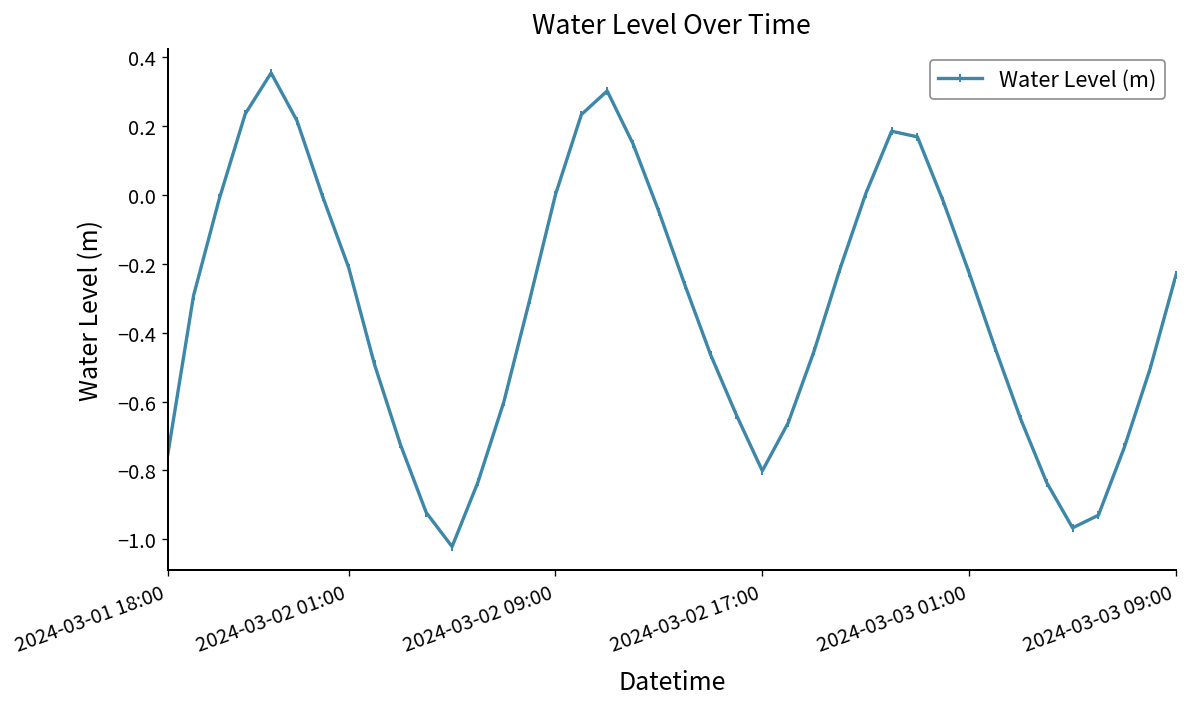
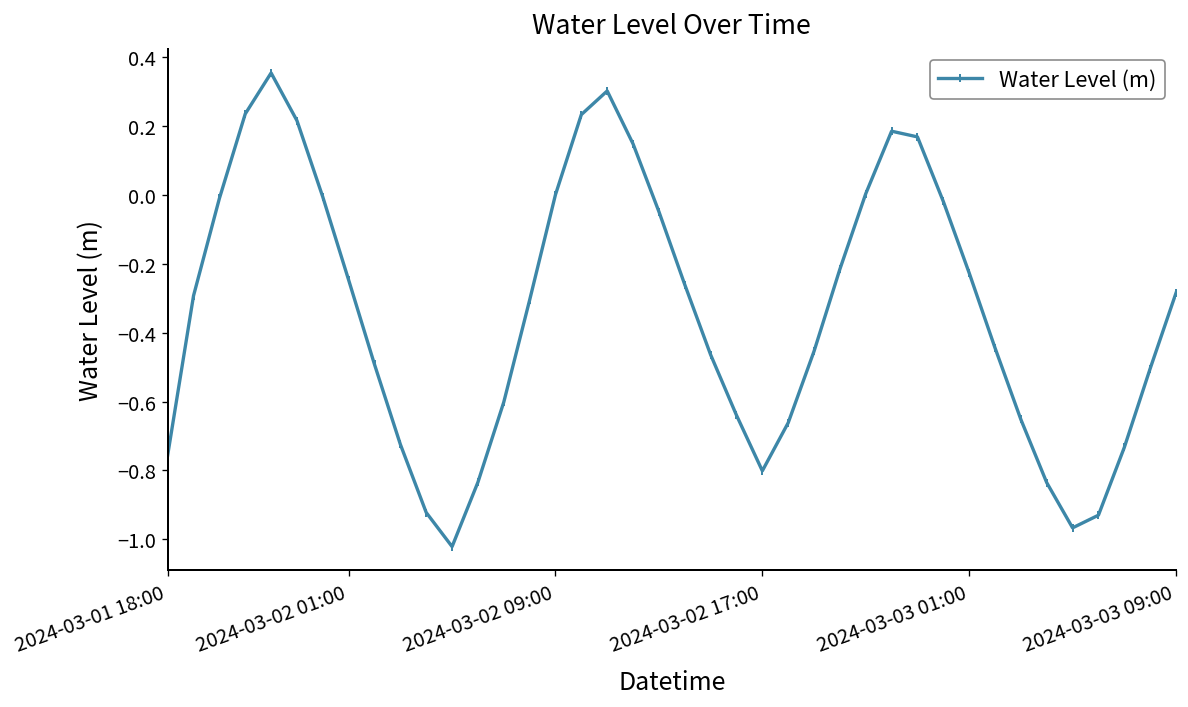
2024-03-02 01:00: -0.21 -> -0.25
2024-03-03 09:00: -0.23 -> -0.28
